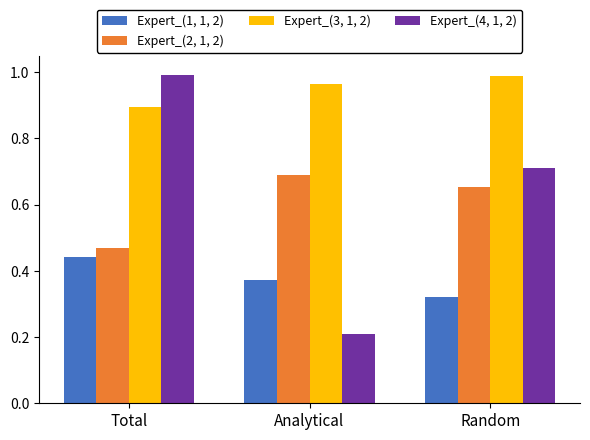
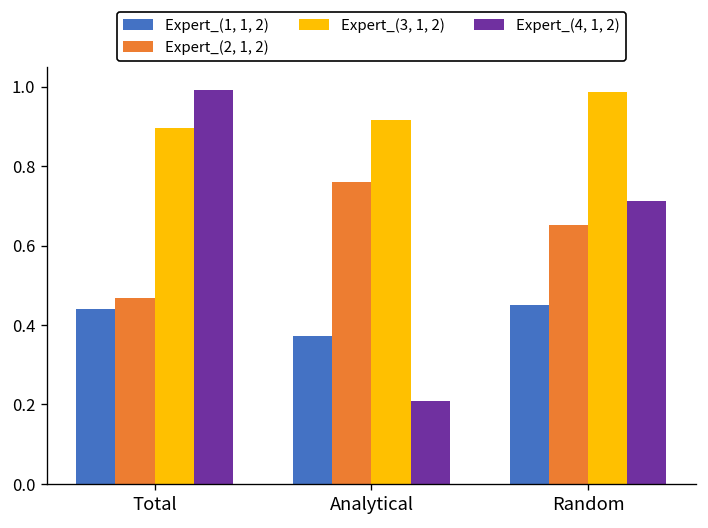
Expert_(2, 1, 2), Analytical: 0.69 -> 0.76
Expert_(3, 1, 2), Analytical: 0.97 -> 0.92
Expert_(1, 1, 2), Random: 0.32 -> 0.45
